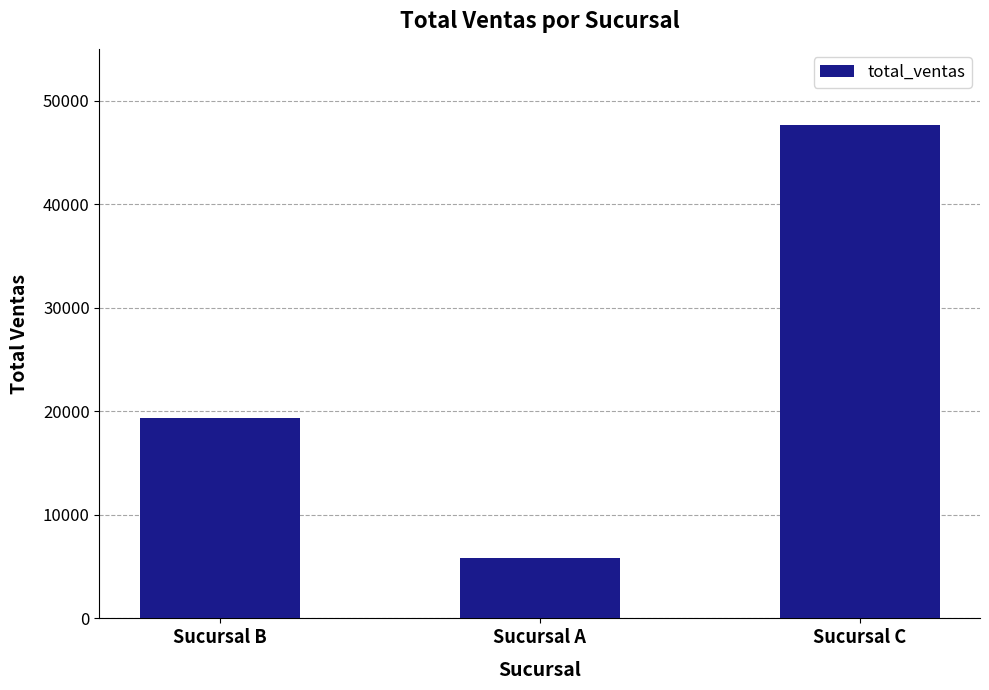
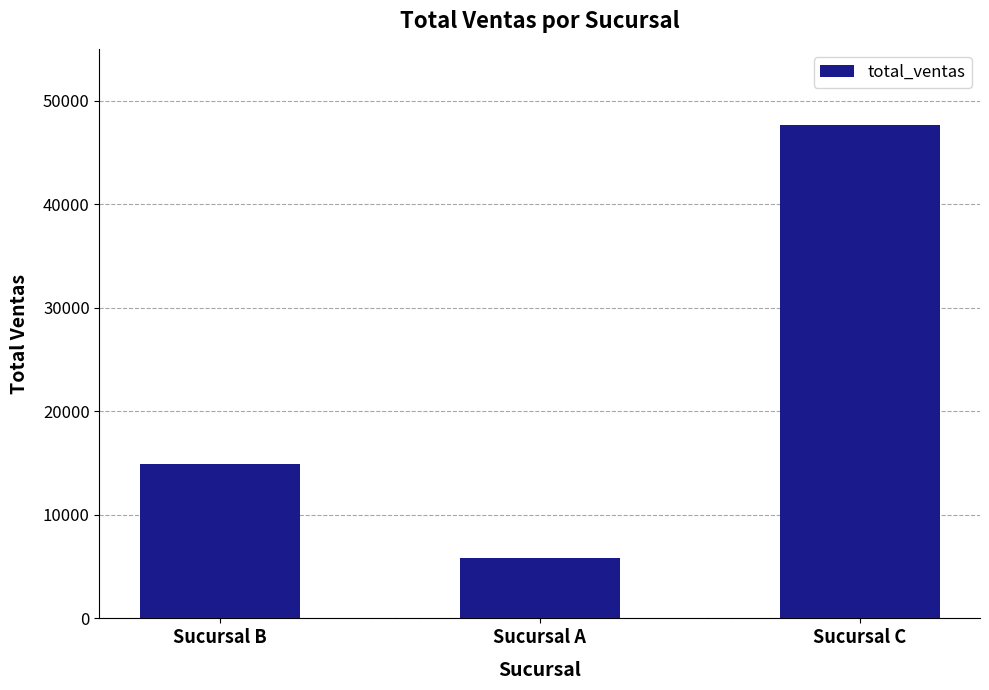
Sucursal B: 19400 -> 14900
